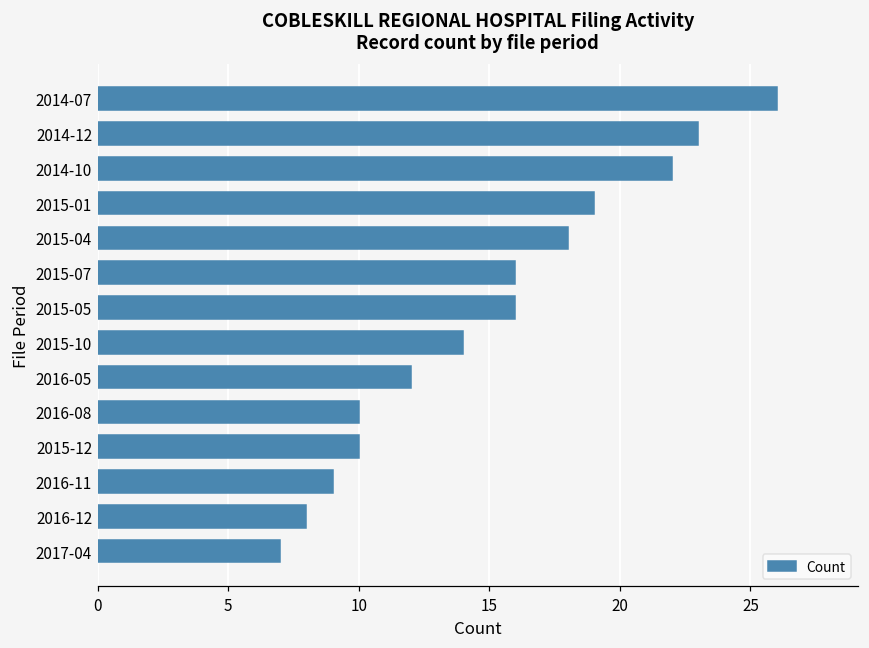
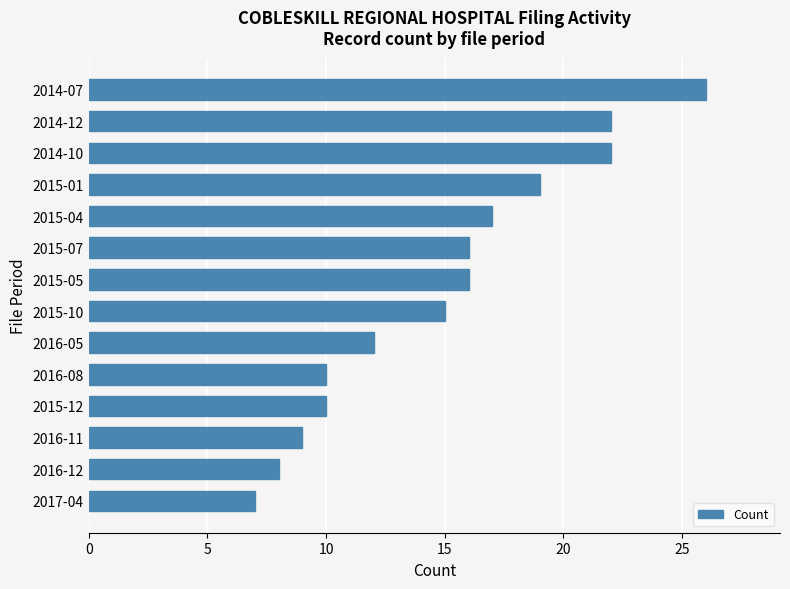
2014-12: 23 -> 22
2015-04: 18 -> 17
2015-10: 14 -> 15
